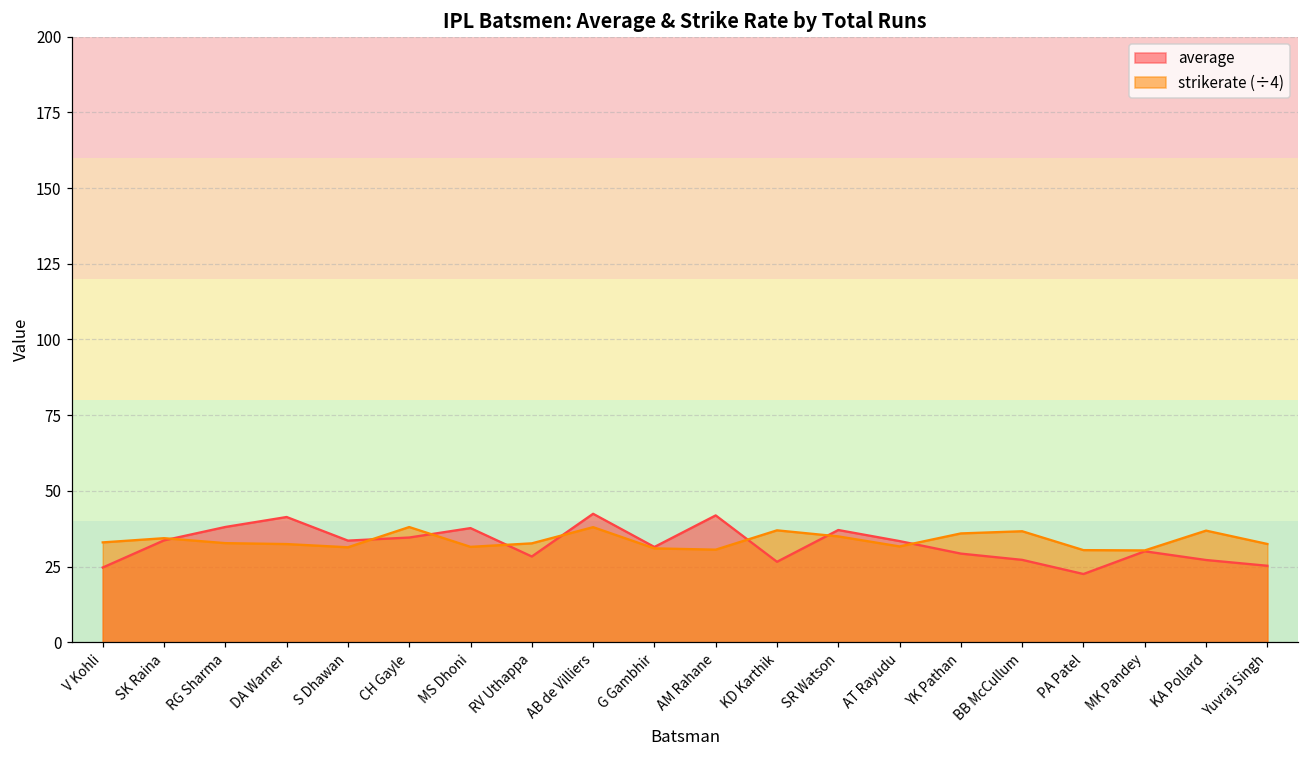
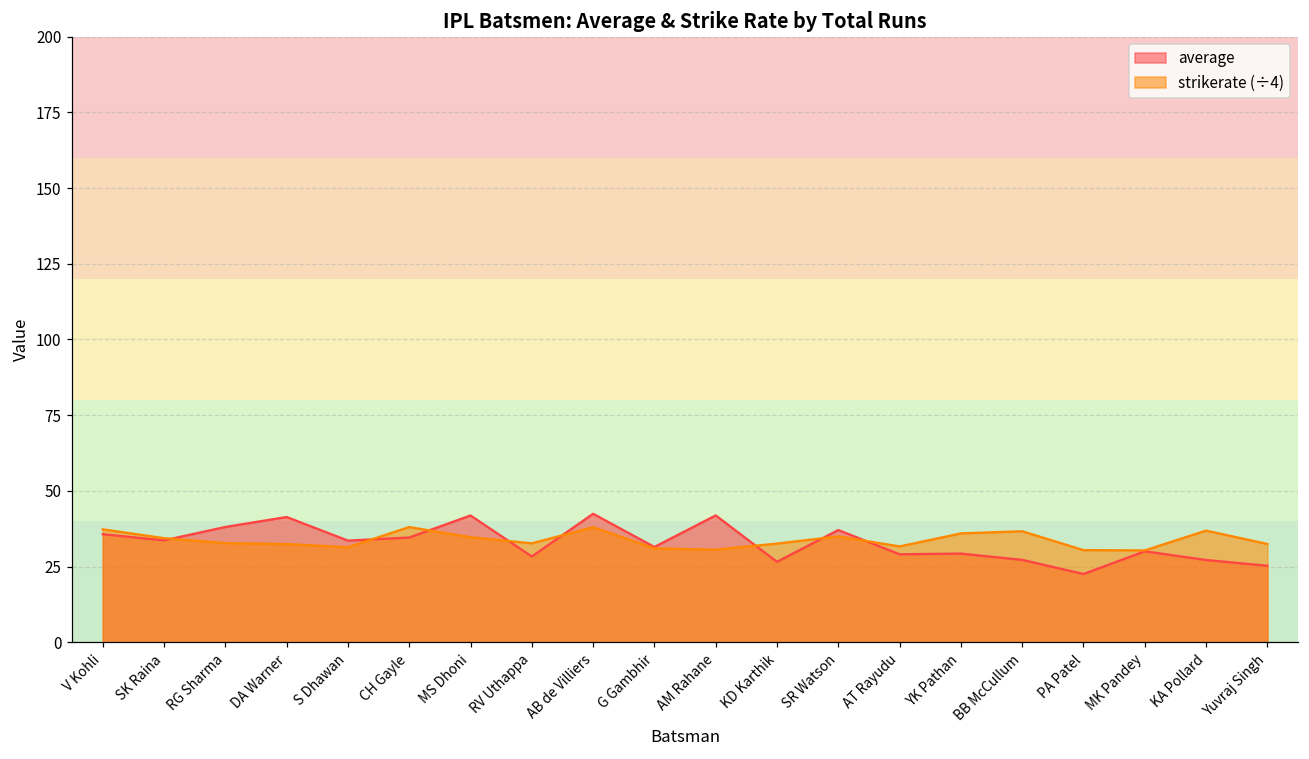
average, V Kohli: 25 -> 36
strikerate (÷4), V Kohli: 33 -> 37
average, MS Dhoni: 38 -> 42
strikerate (÷4), MS Dhoni: 32 -> 35
strikerate (÷4), KD Karthik: 37 -> 33
average, AT Rayudu: 33 -> 29
